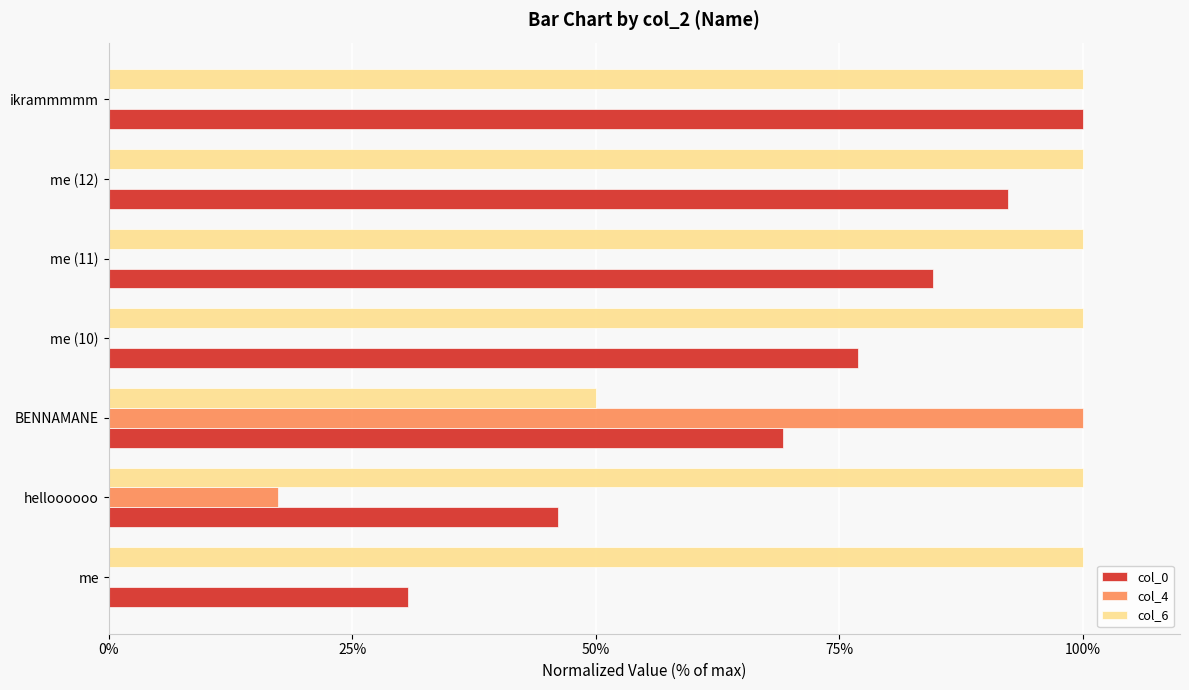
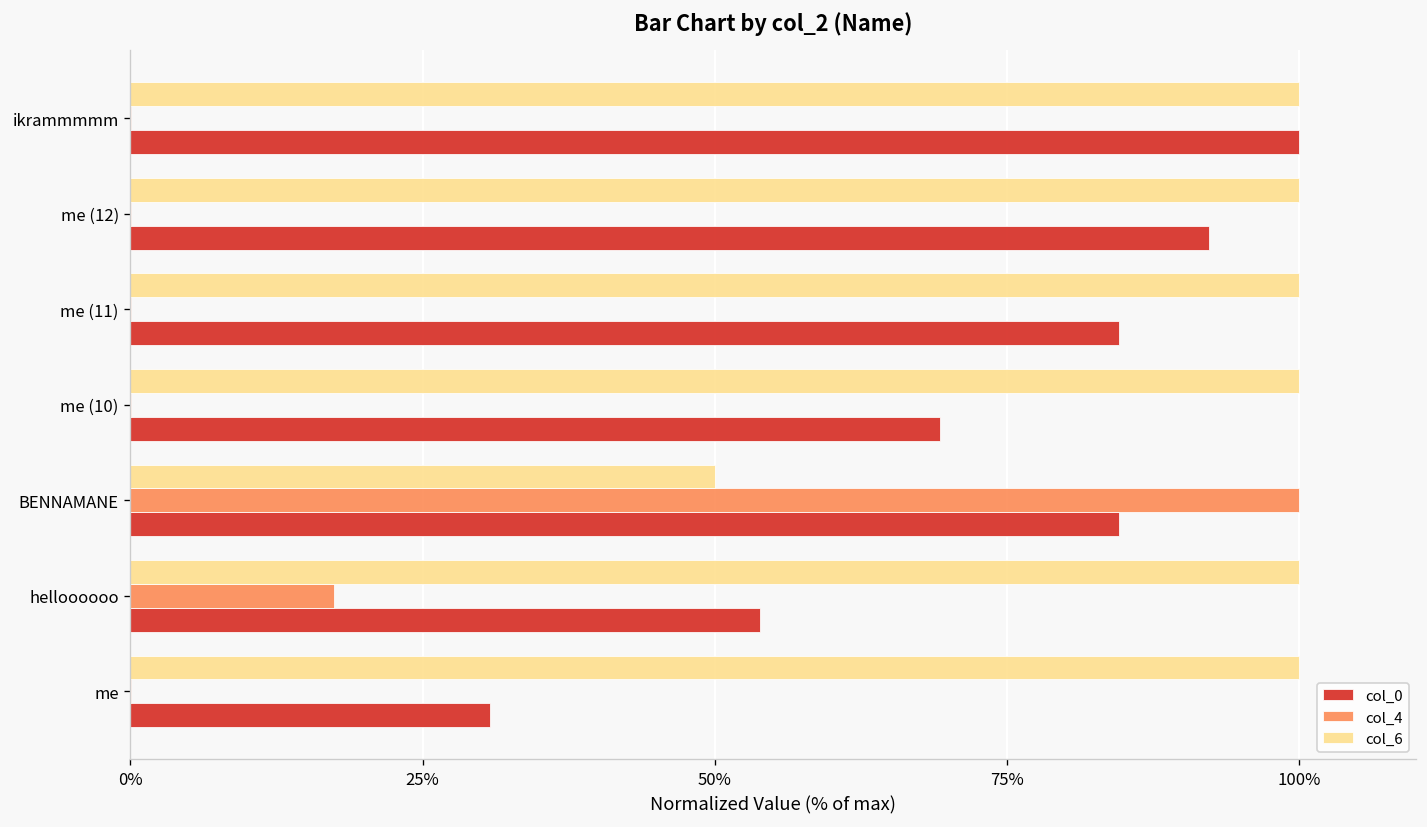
col_0, me (10): 77% -> 69%
col_0, BENNAMANE: 69% -> 85%
col_0, helloooooo: 46% -> 54%
